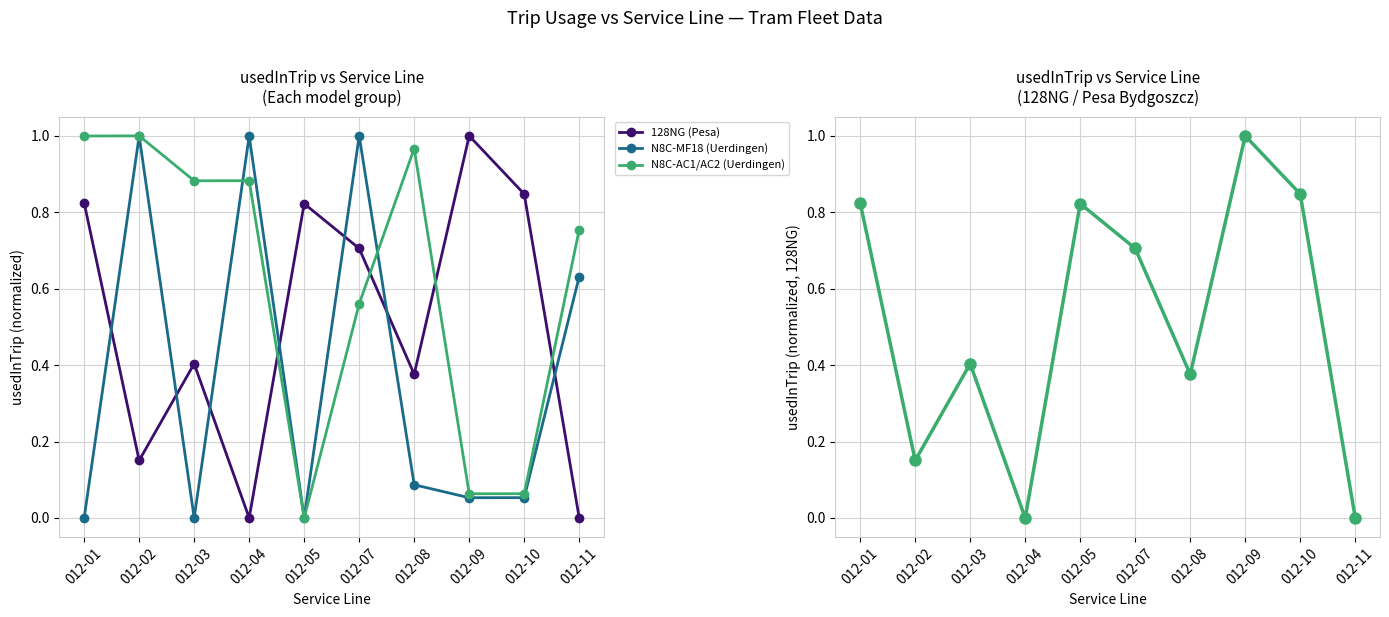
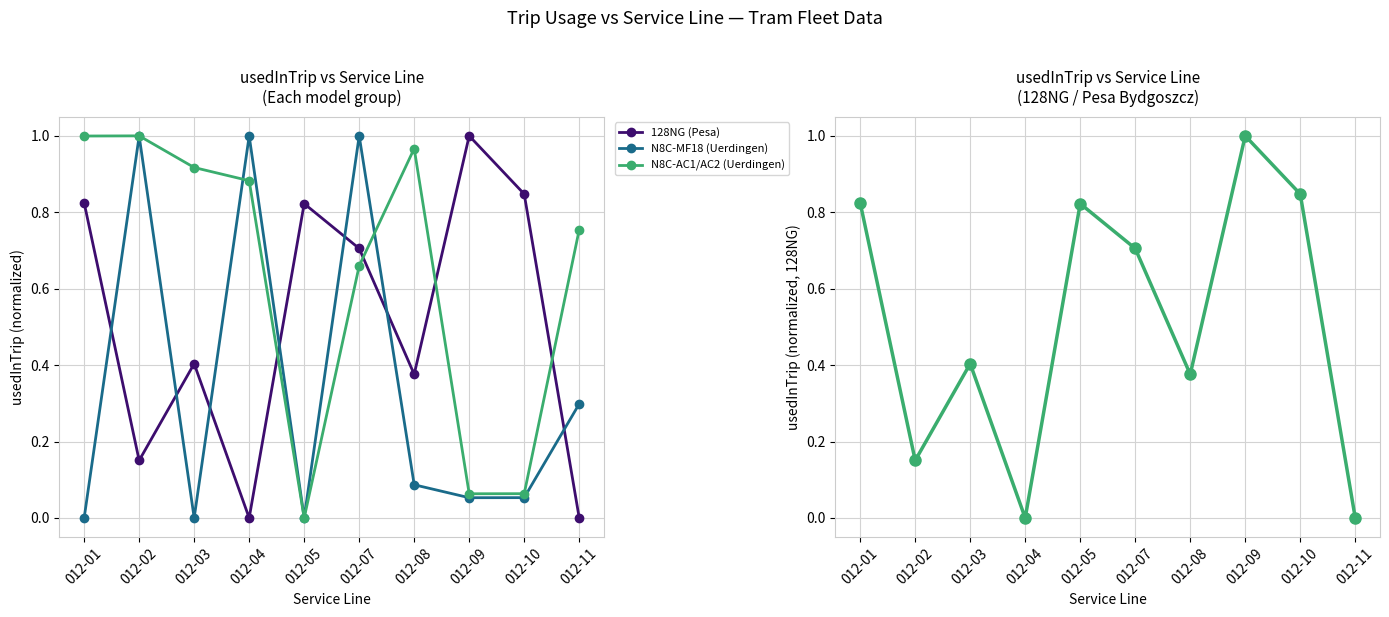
usedInTrip vs Service Line (Each model group), N8C-AC1/AC2 (Uerdingen), 012-03: 0.88 -> 0.92
usedInTrip vs Service Line (Each model group), N8C-AC1/AC2 (Uerdingen), 012-07: 0.56 -> 0.66
usedInTrip vs Service Line (Each model group), N8C-MF18 (Uerdingen), 012-11: 0.63 -> 0.30
